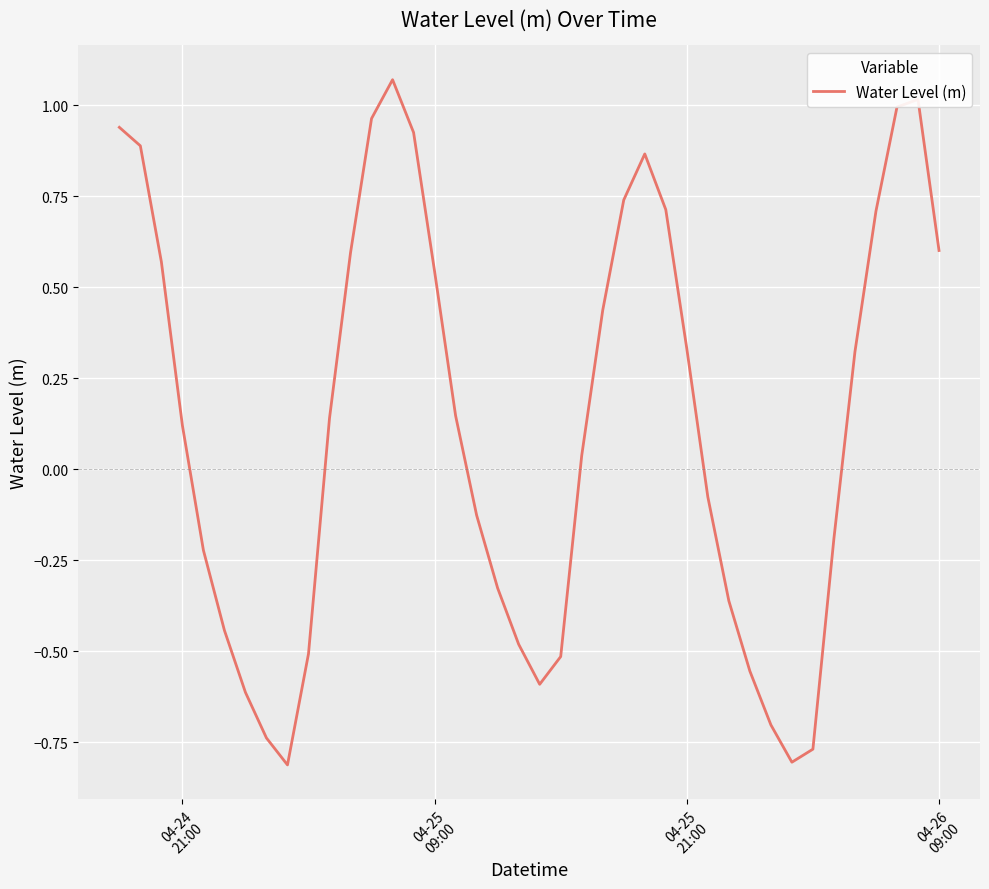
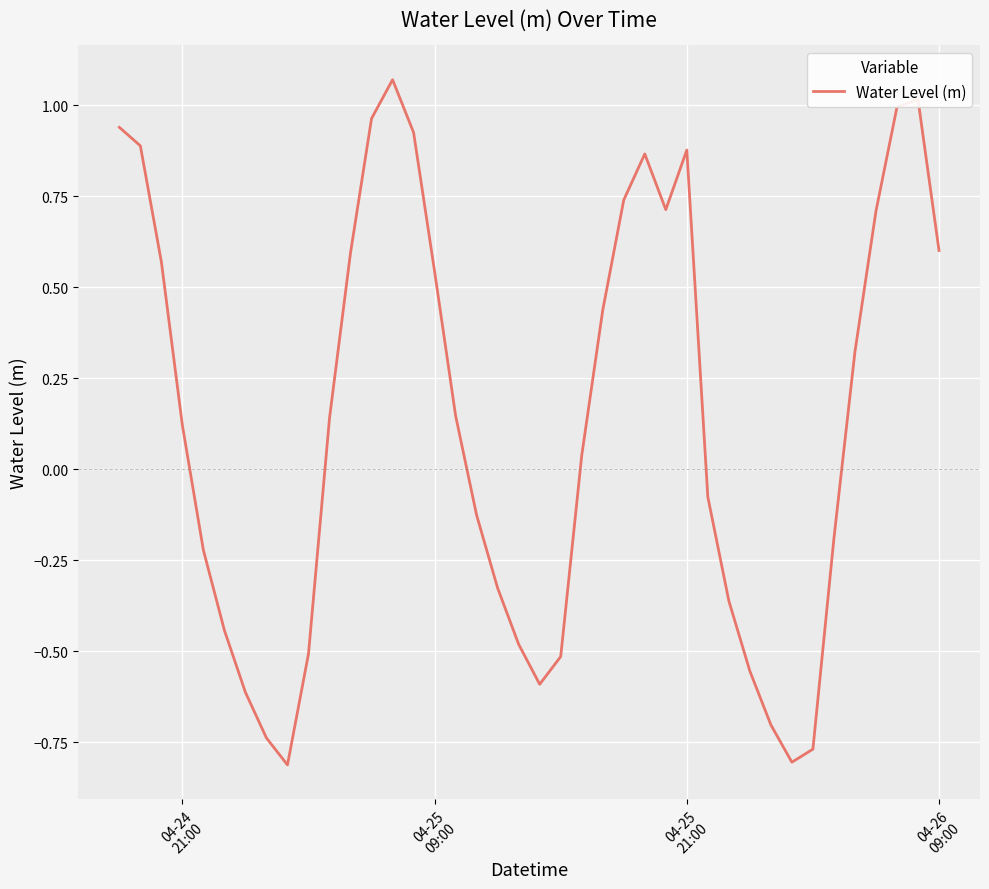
04-25 21:00: 0.33 -> 0.88
